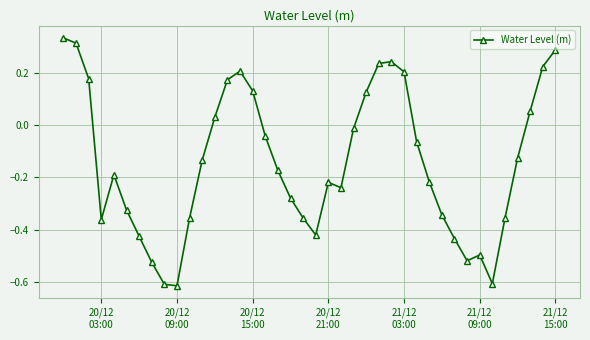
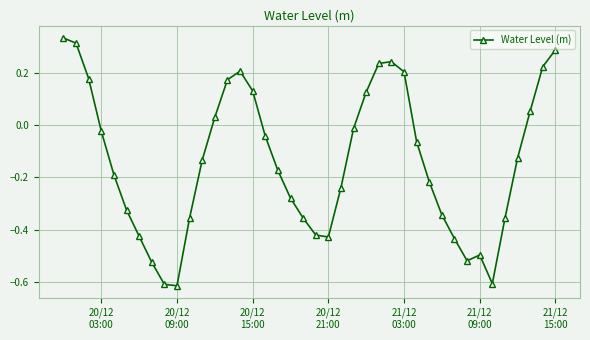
20/12 03:00: -0.36 -> -0.02
20/12 21:00: -0.22 -> -0.43
